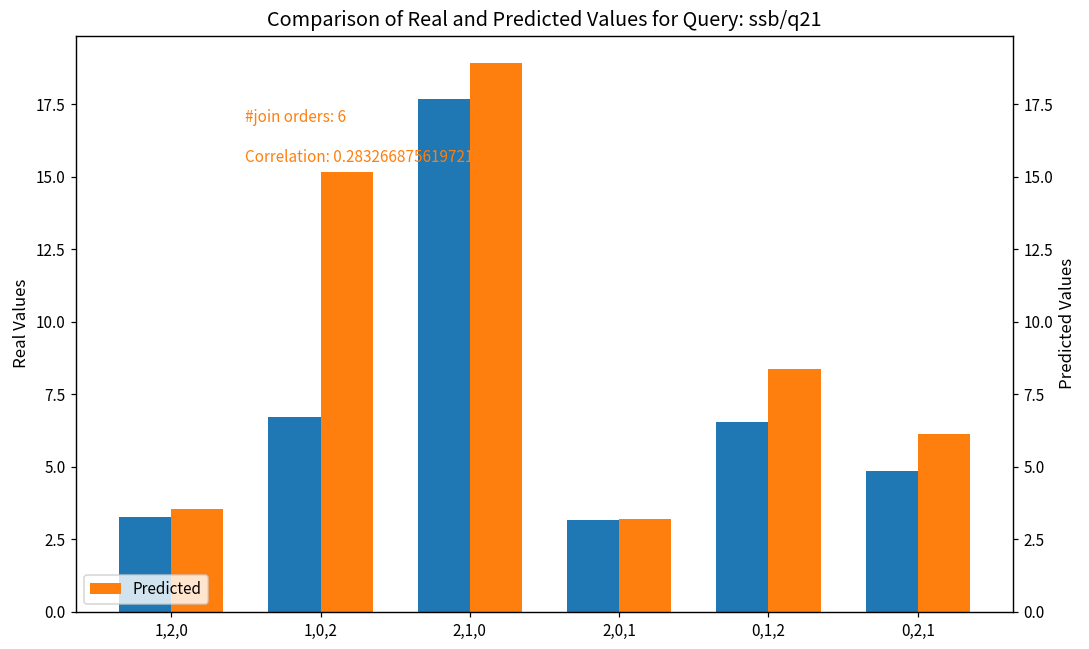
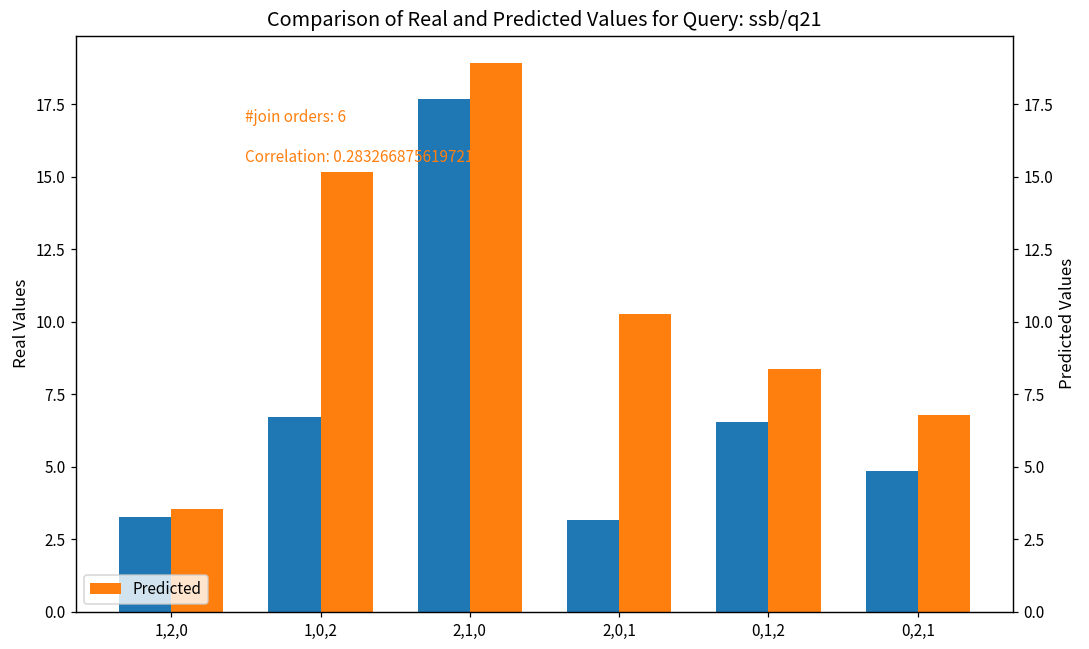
Predicted, 2,0,1: 3.2 -> 10.3
Predicted, 0,2,1: 6.1 -> 6.8
